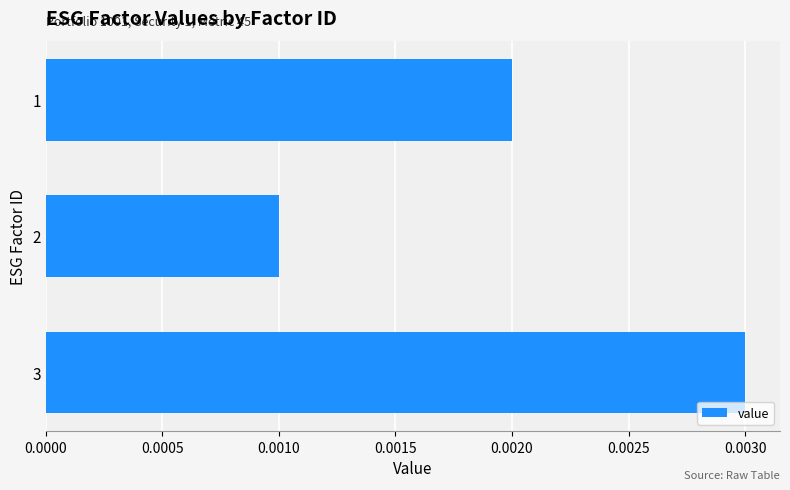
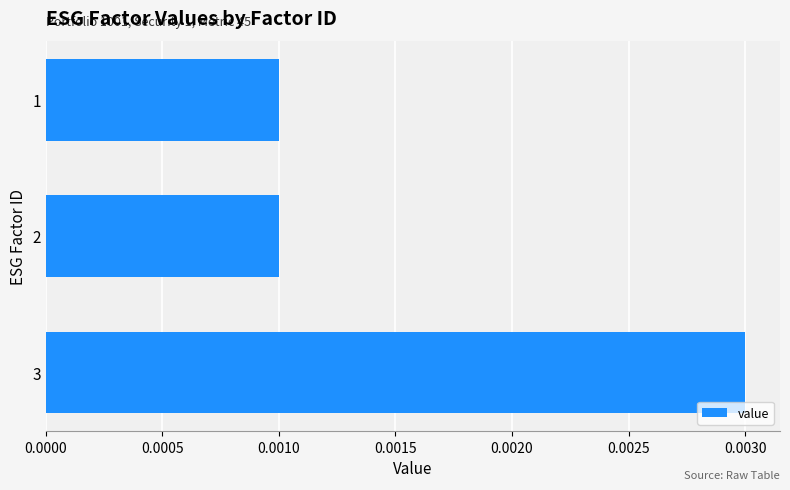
1: 0.002 -> 0.001
